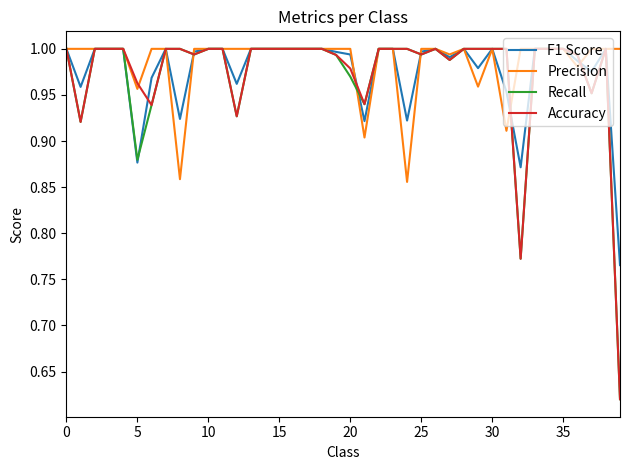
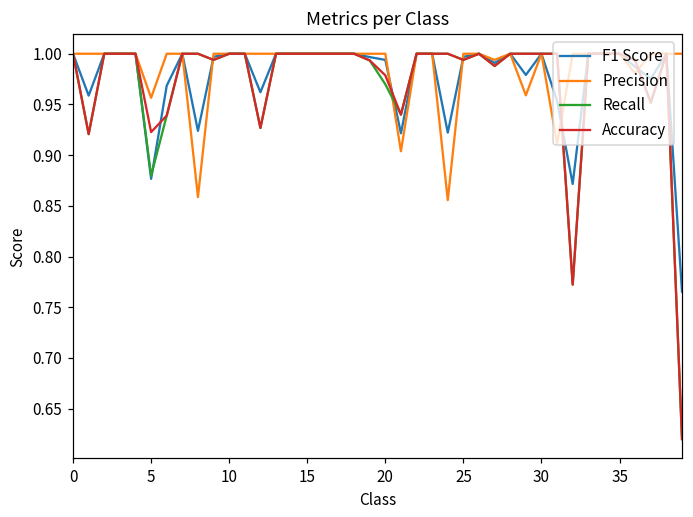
Accuracy, 5: 0.96 -> 0.92
